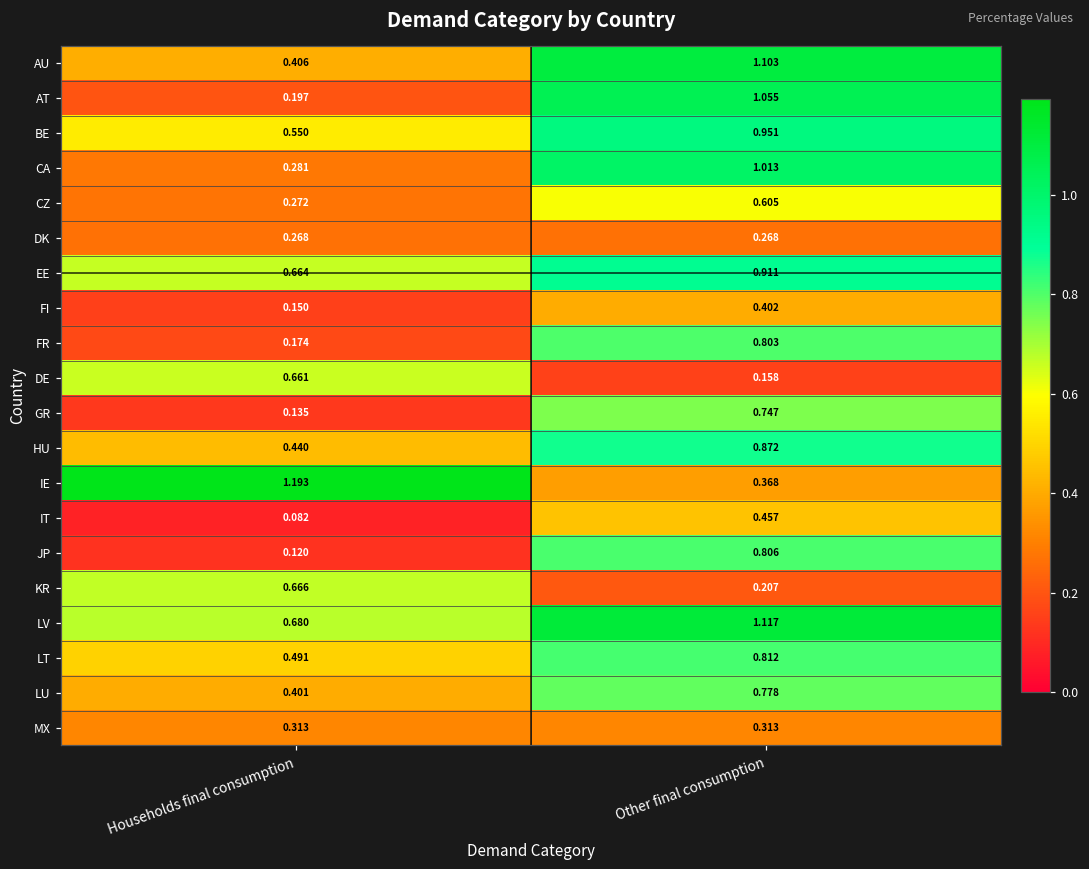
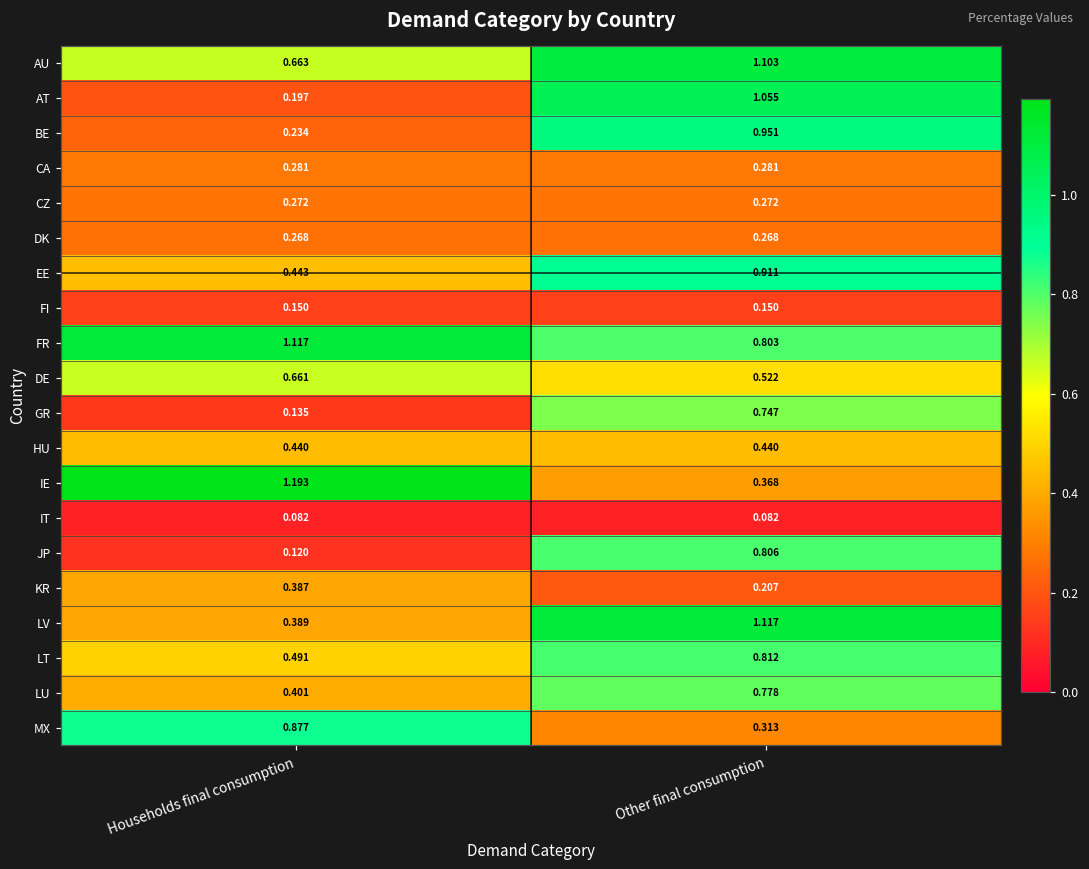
AU, Households final consumption: 0.406 -> 0.663
BE, Households final consumption: 0.550 -> 0.234
CA, Other final consumption: 1.013 -> 0.281
CZ, Other final consumption: 0.605 -> 0.272
EE, Households final consumption: 0.664 -> 0.443
FI, Other final consumption: 0.402 -> 0.150
FR, Households final consumption: 0.174 -> 1.117
DE, Other final consumption: 0.158 -> 0.522
HU, Other final consumption: 0.872 -> 0.440
IT, Other final consumption: 0.457 -> 0.082
KR, Households final consumption: 0.666 -> 0.387
LV, Households final consumption: 0.680 -> 0.389
MX, Households final consumption: 0.313 -> 0.877
